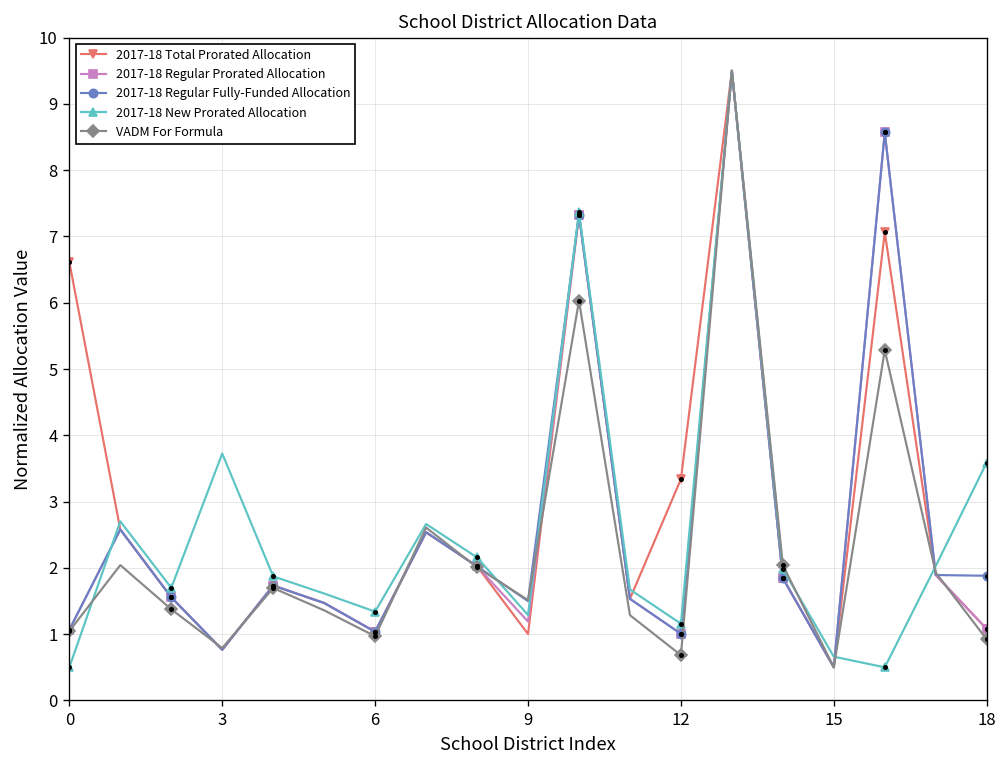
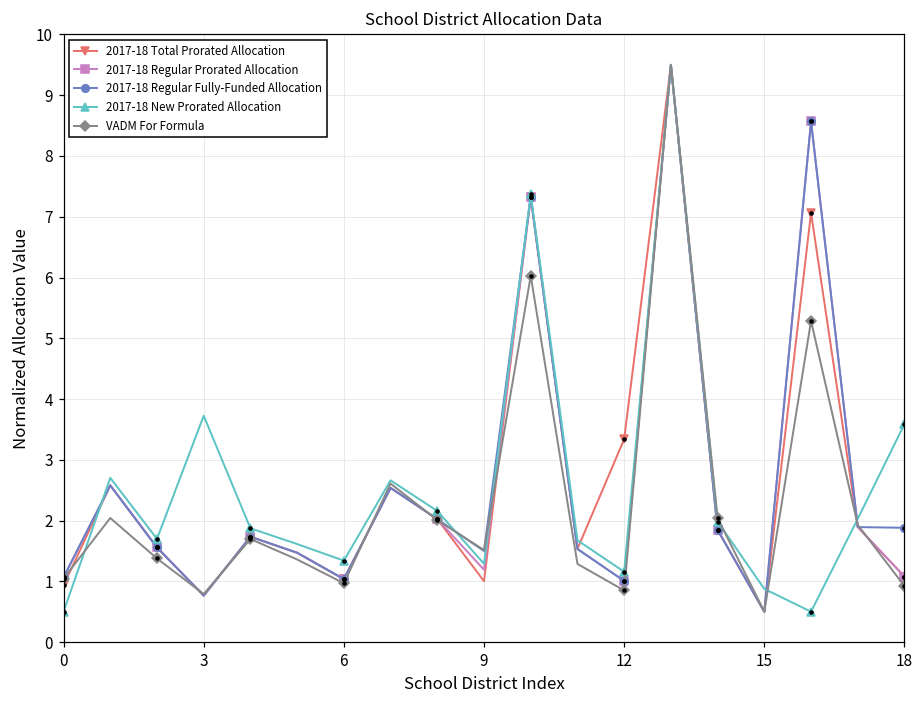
2017-18 Total Prorated Allocation, 0: 6.6 -> 0.9
VADM For Formula, 12: 0.7 -> 0.8
2017-18 New Prorated Allocation, 15: 0.7 -> 0.9
